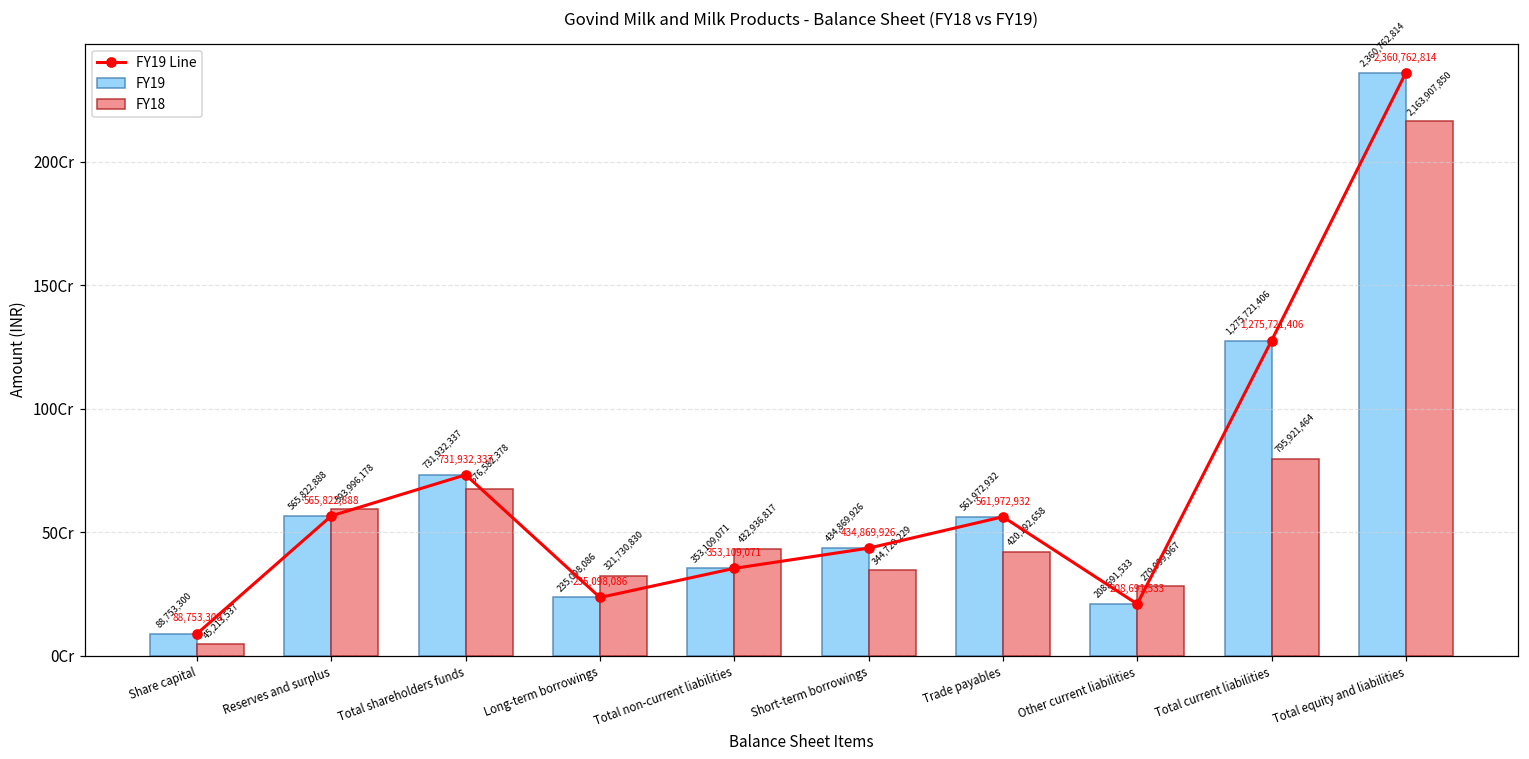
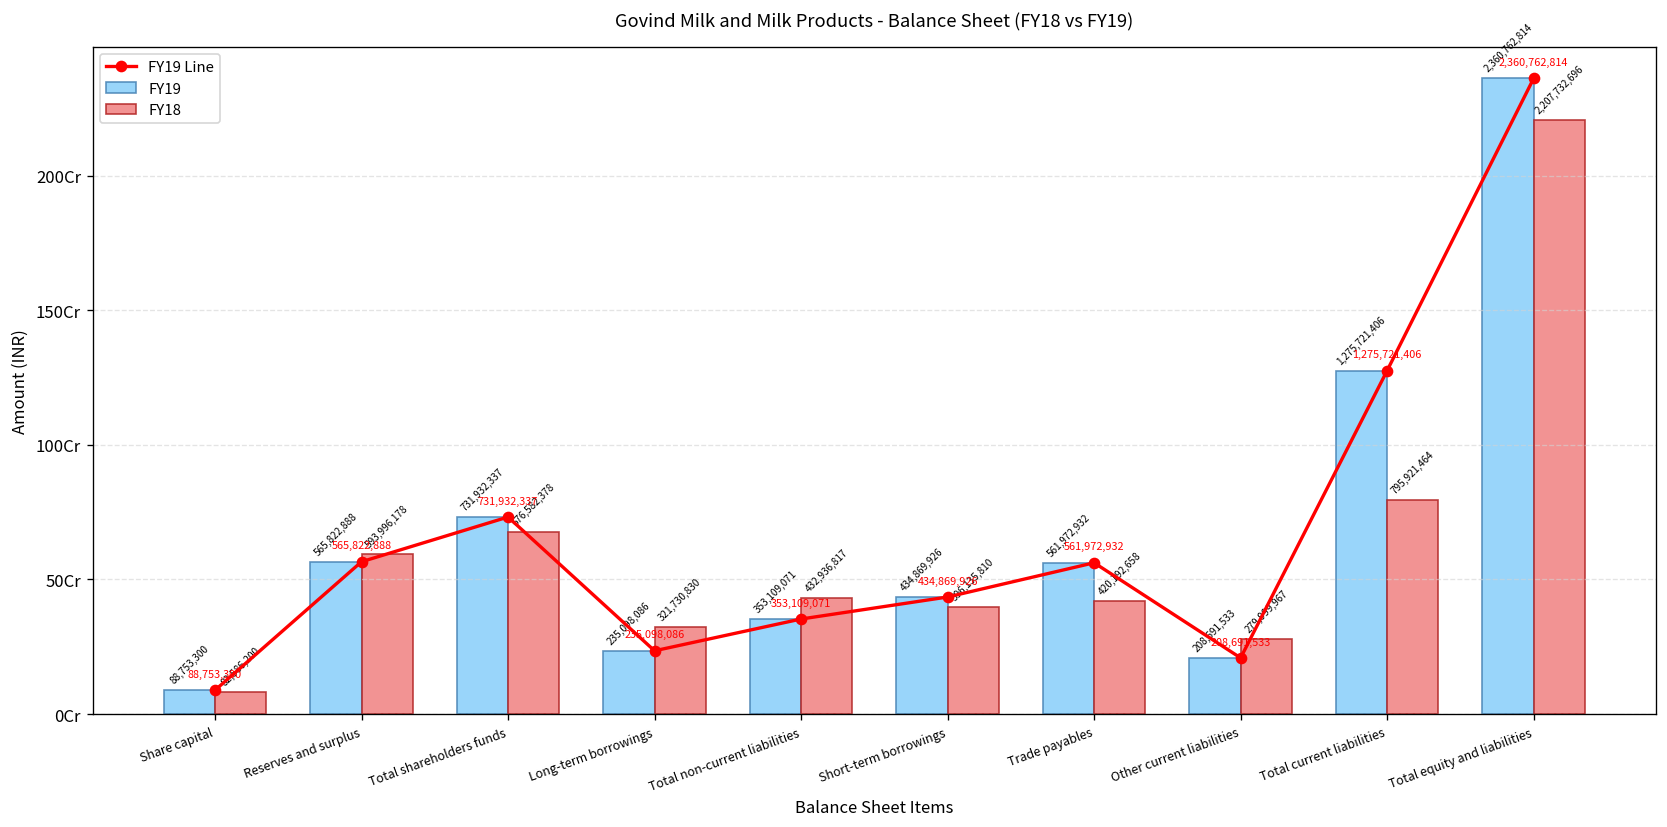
FY18, Share capital: 45,213,537 -> 82,586,200
FY18, Short-term borrowings: 344,720,229 -> 396,135,810
FY18, Total equity and liabilities: 2,163,907,850 -> 2,207,732,696
